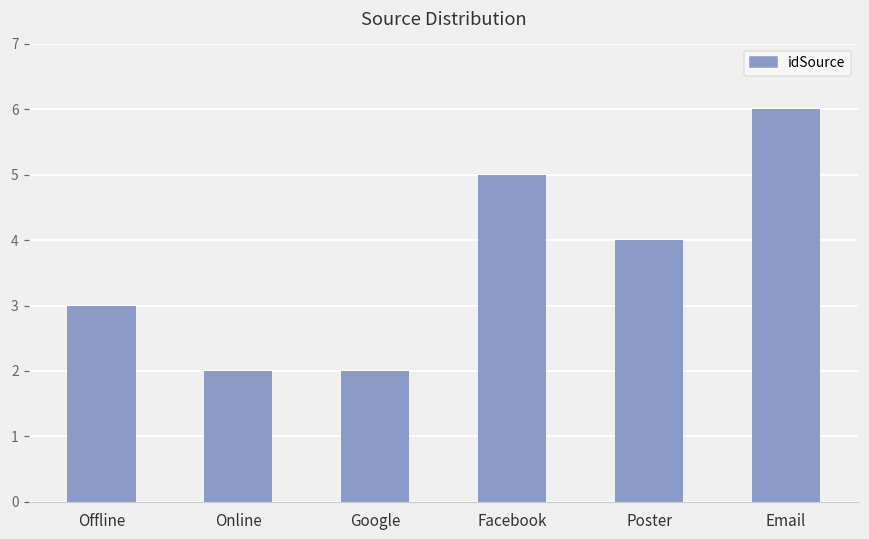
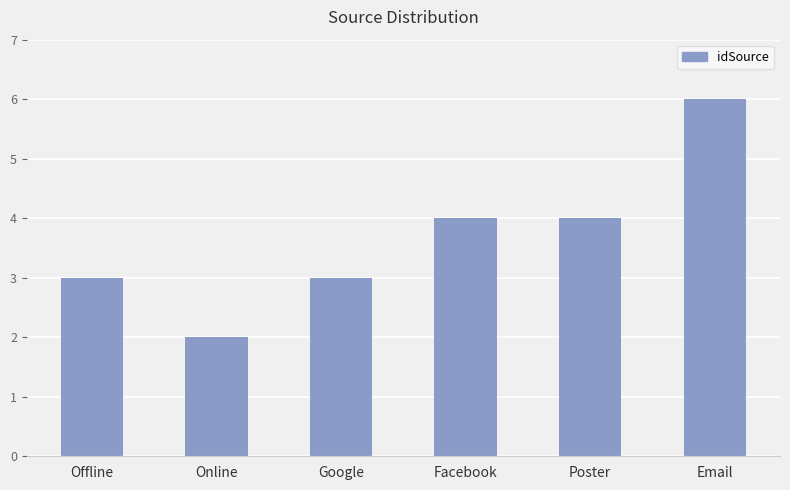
Google: 2 -> 3
Facebook: 5 -> 4
